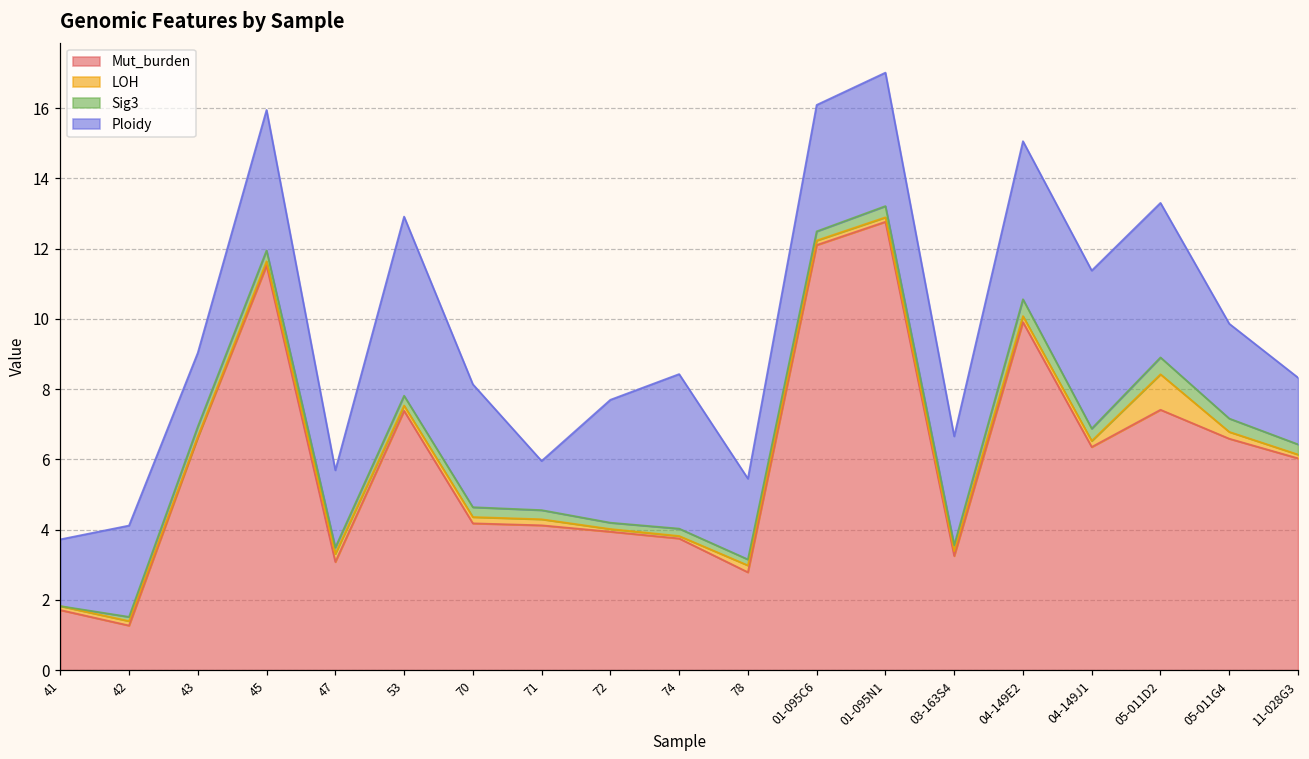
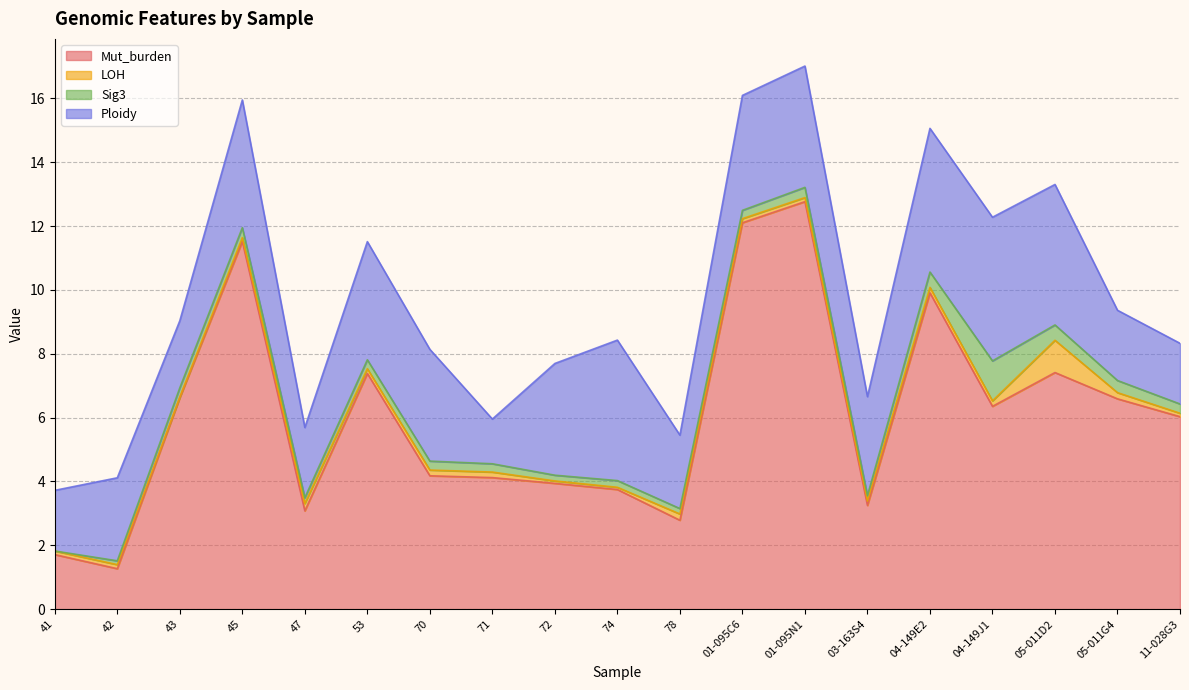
Ploidy, 53: 5.1 -> 3.7
Sig3, 04-149J1: 0.3 -> 1.3
Ploidy, 05-011G4: 2.7 -> 2.2
